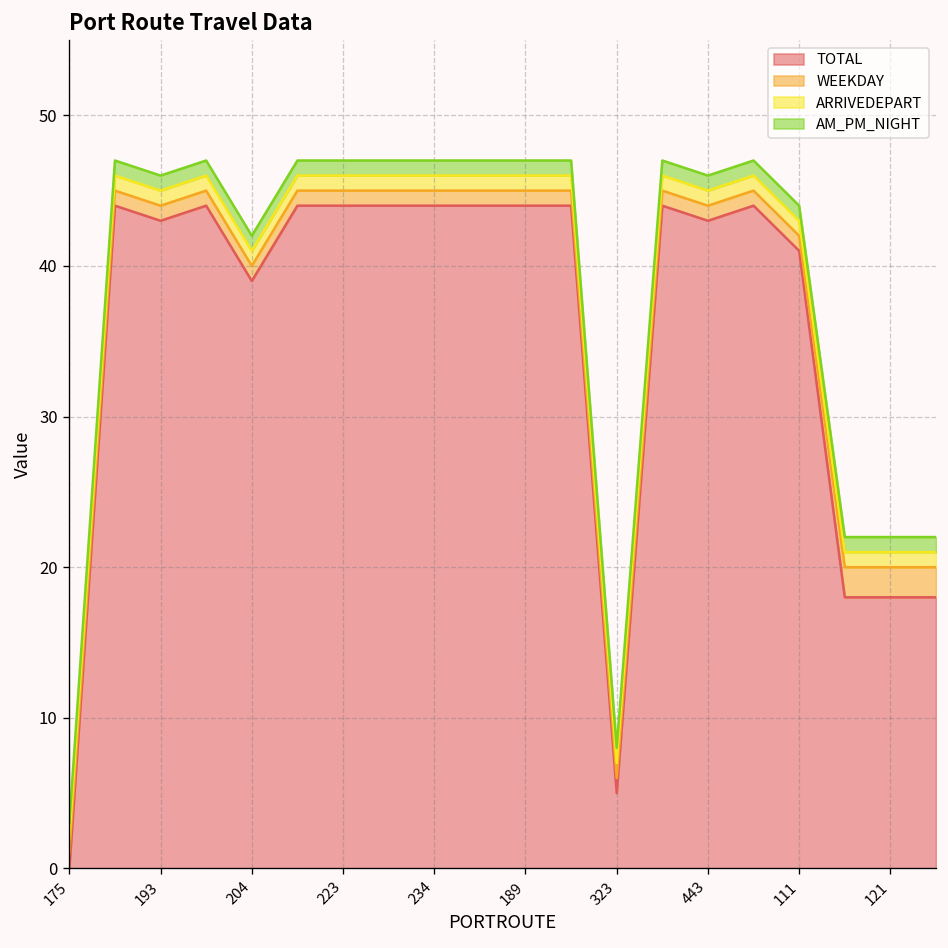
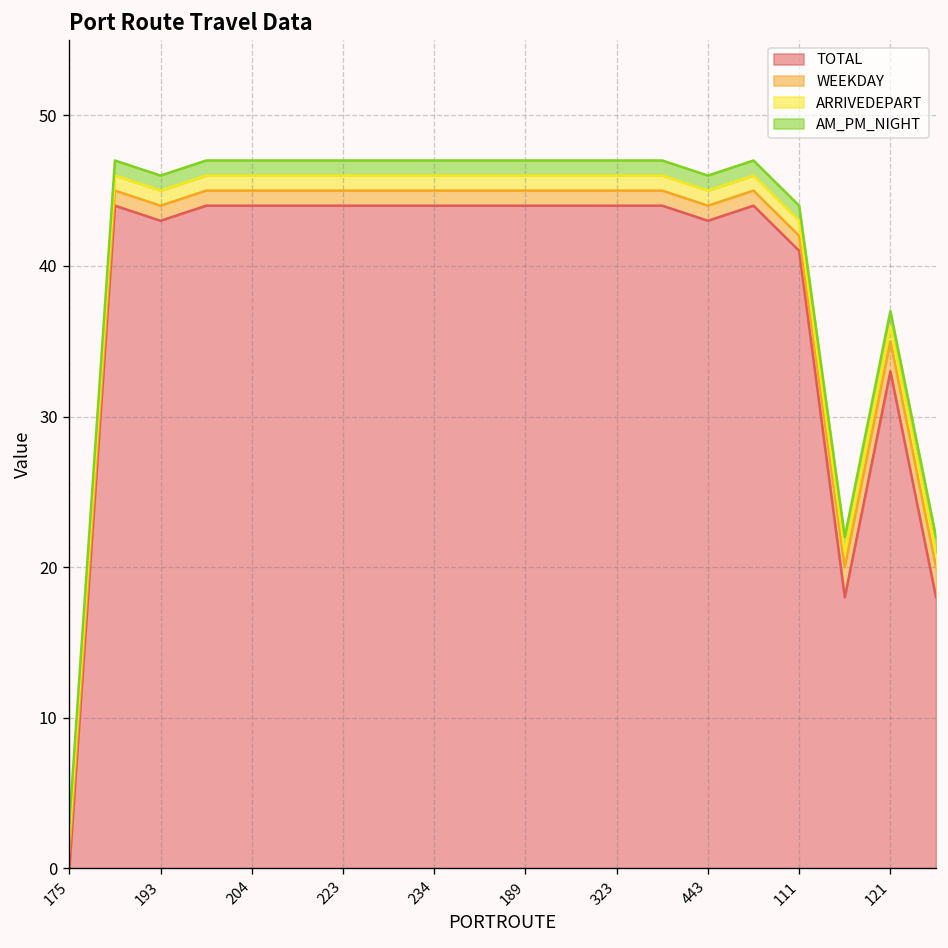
TOTAL, 204: 39 -> 44
TOTAL, 323: 5 -> 44
TOTAL, 121: 18 -> 33
